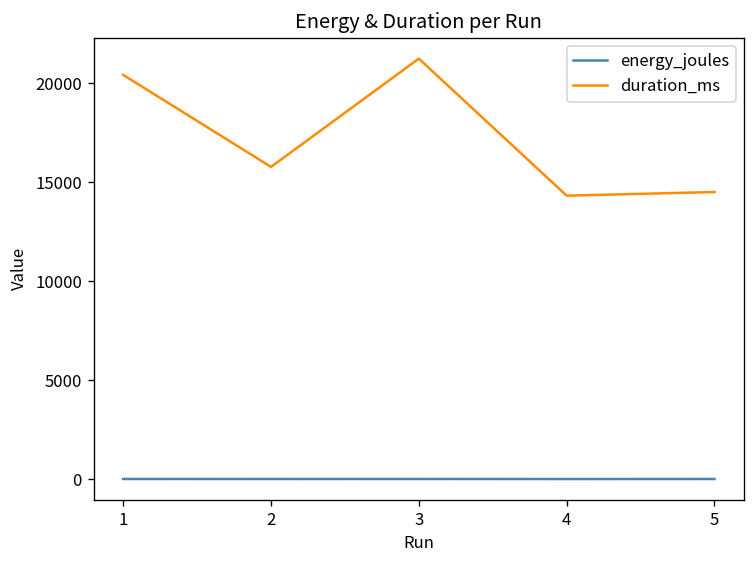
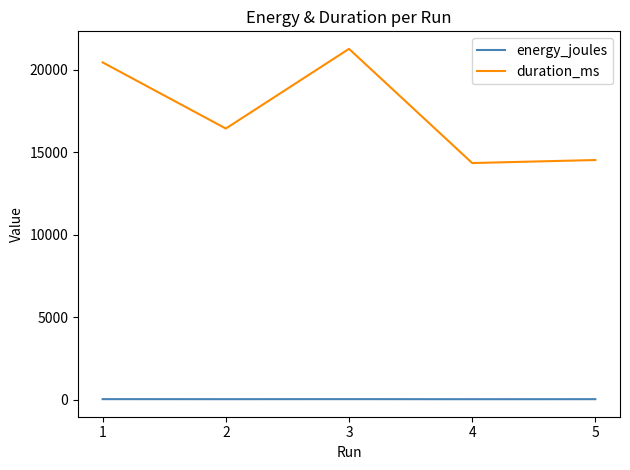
duration_ms, 2: 15800 -> 16400
